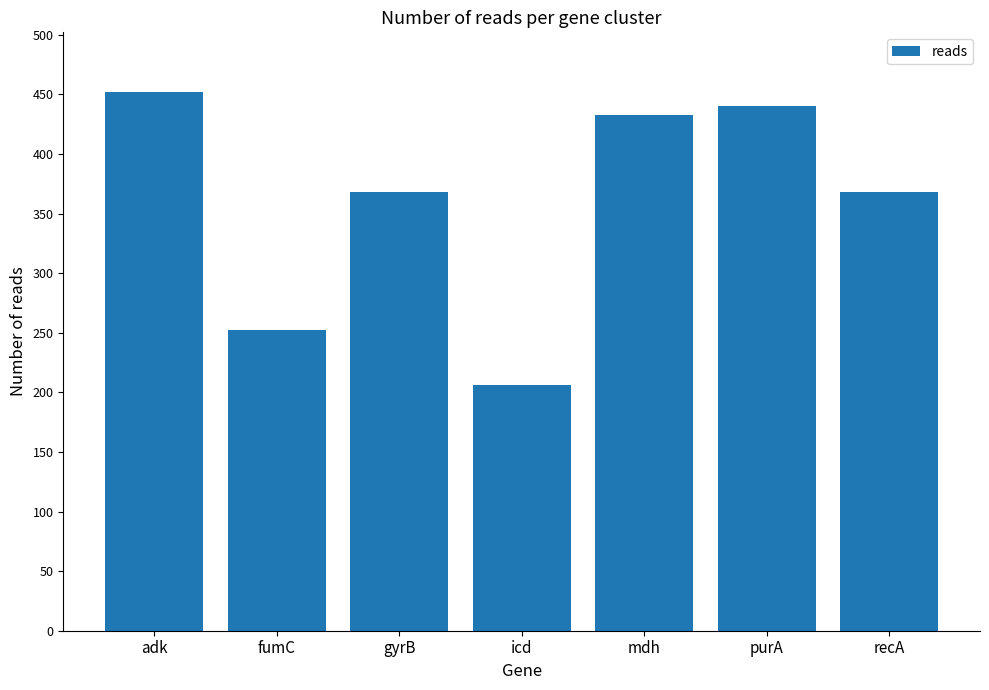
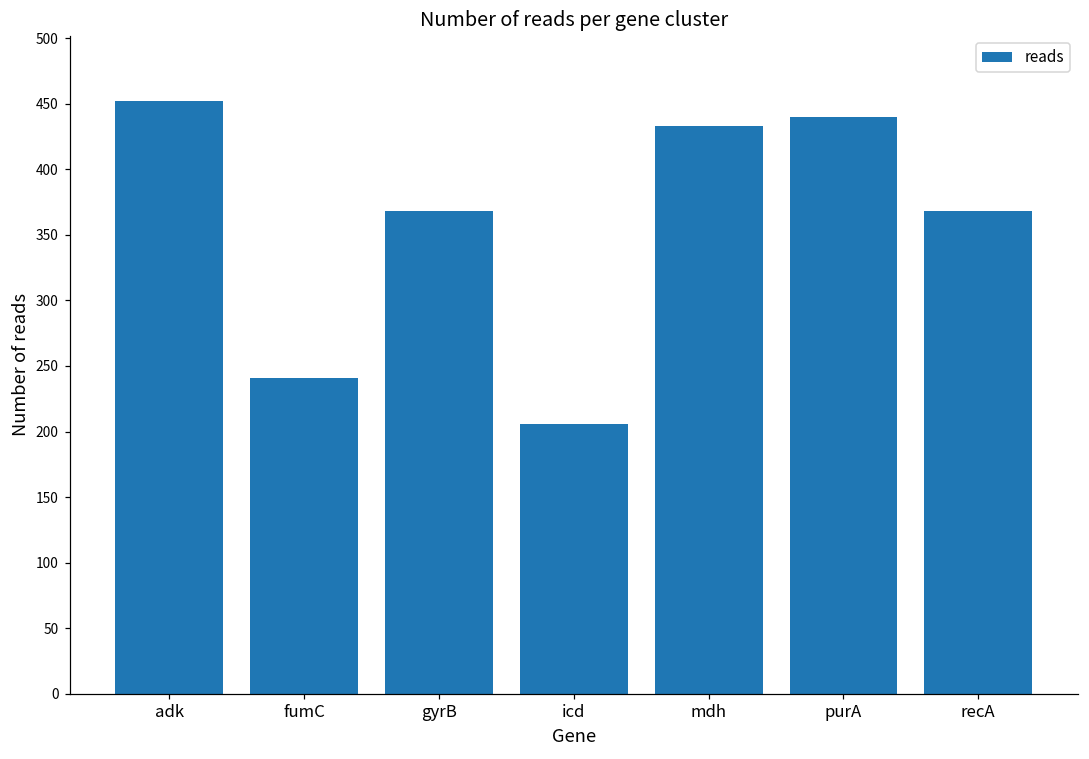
fumC: 252 -> 241
